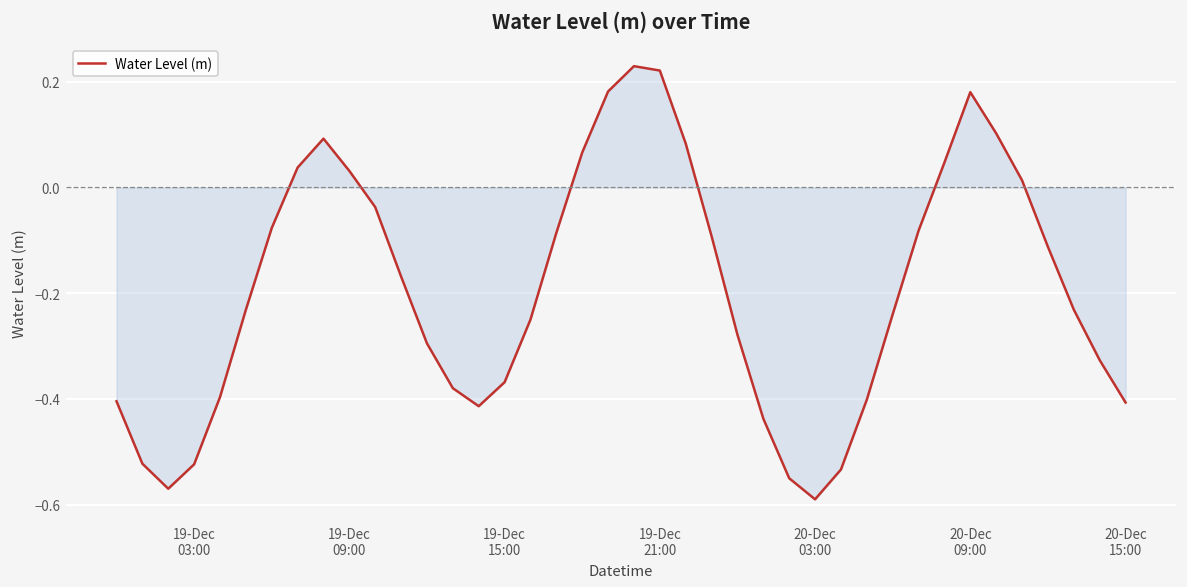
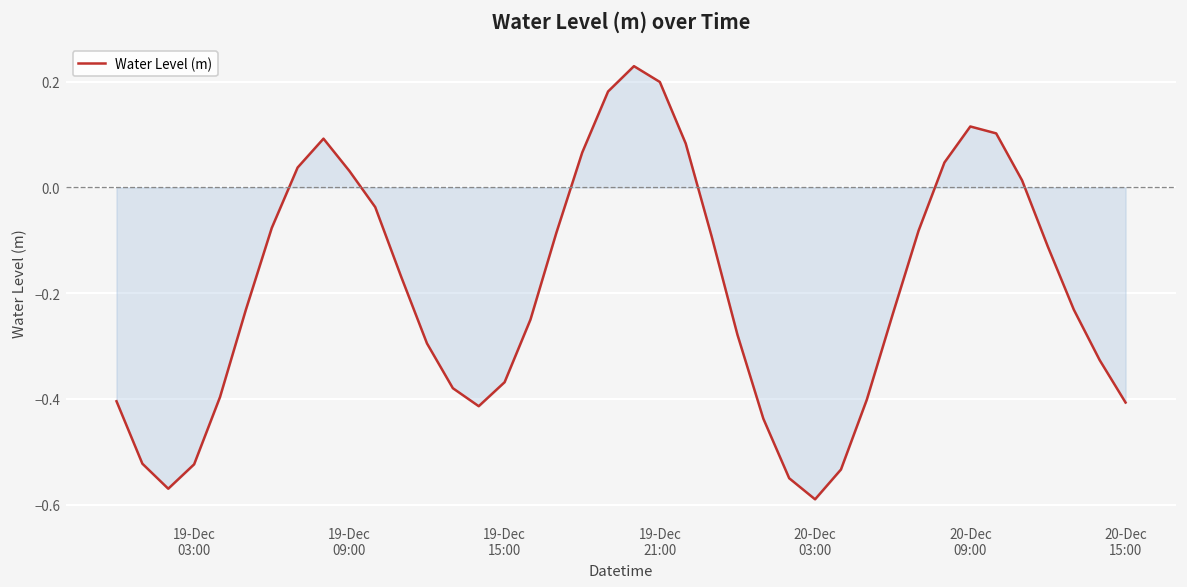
Water Level (m), 19-Dec 21:00: 0.22 -> 0.20
Water Level (m), 20-Dec 09:00: 0.18 -> 0.12
